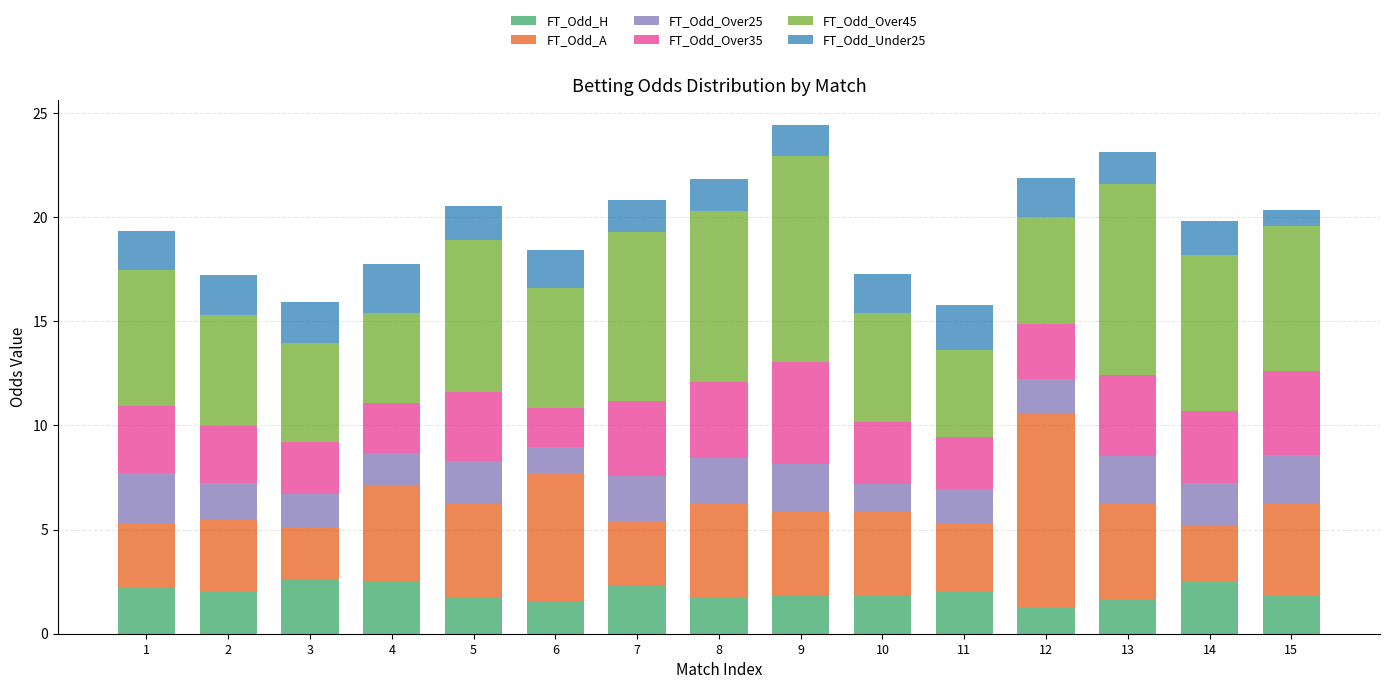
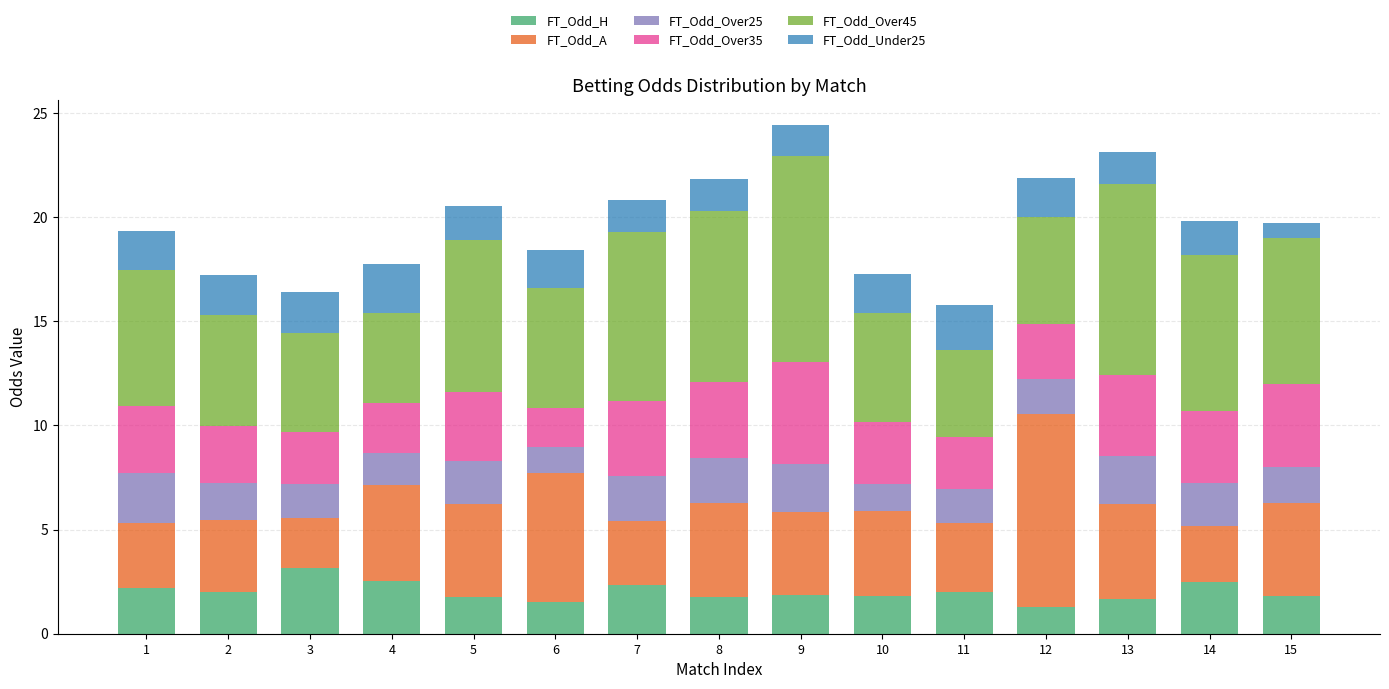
FT_Odd_H, 3: 2.7 -> 3.1
FT_Odd_Over25, 15: 2.3 -> 1.7
